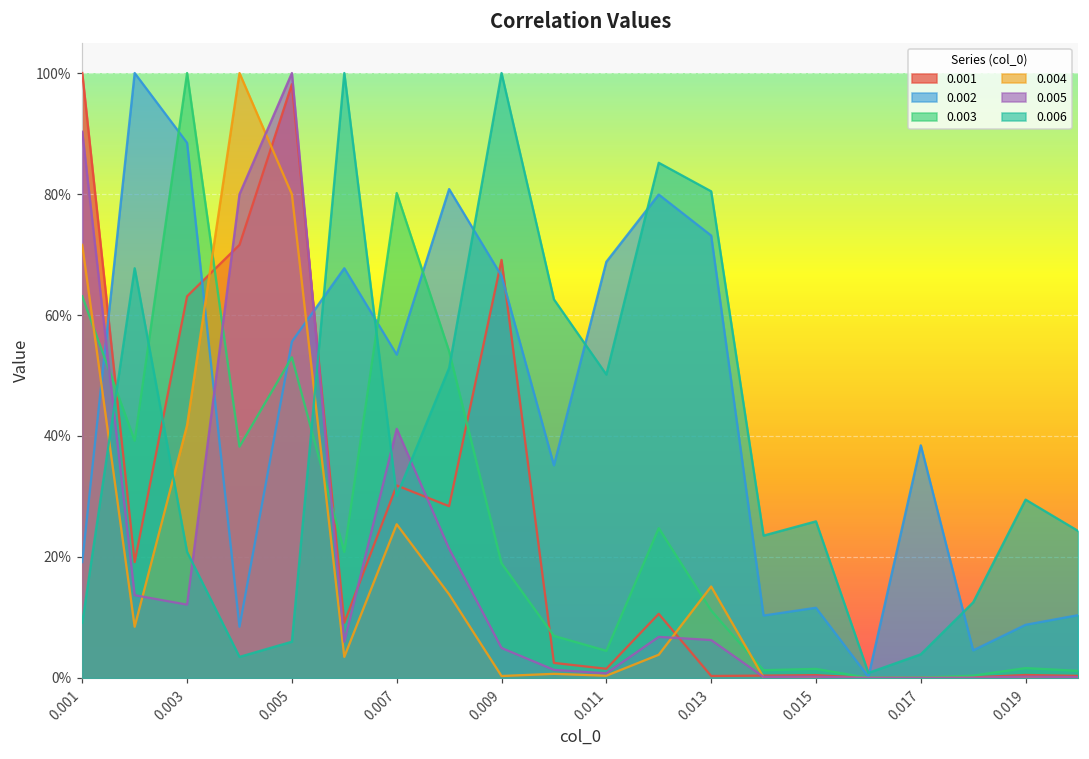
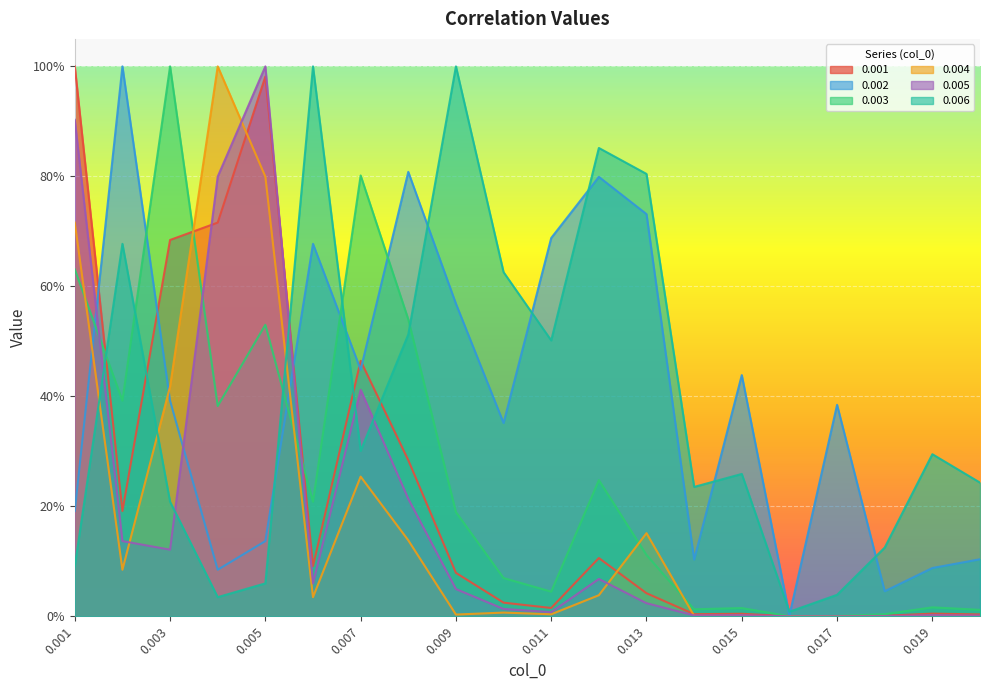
0.001, 0.003: 63% -> 68%
0.002, 0.003: 88% -> 39%
0.002, 0.005: 56% -> 14%
0.001, 0.007: 32% -> 46%
0.002, 0.007: 53% -> 45%
0.001, 0.009: 69% -> 8%
0.002, 0.009: 66% -> 57%
0.001, 0.013: 0% -> 4%
0.005, 0.013: 6% -> 2%
0.002, 0.015: 12% -> 44%
